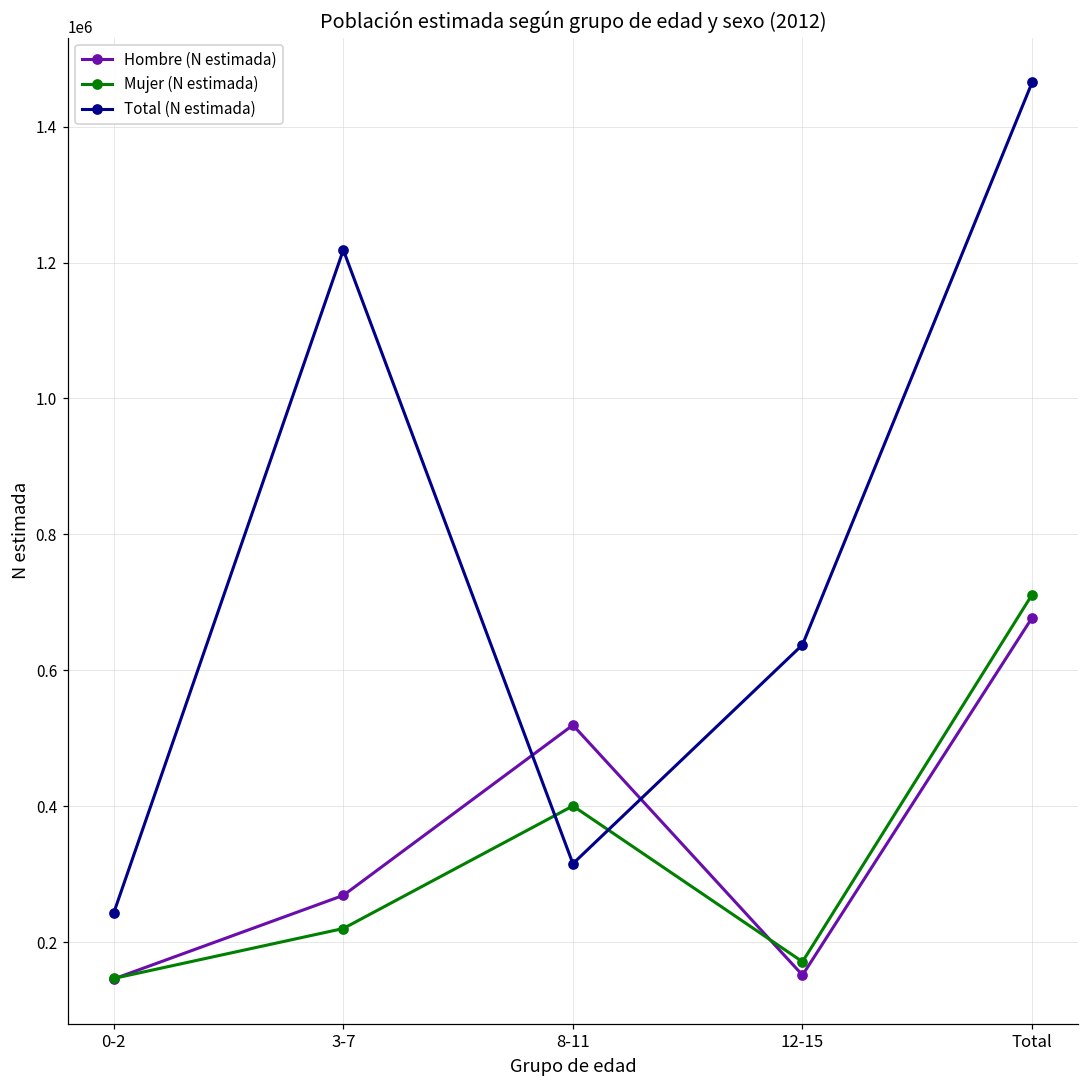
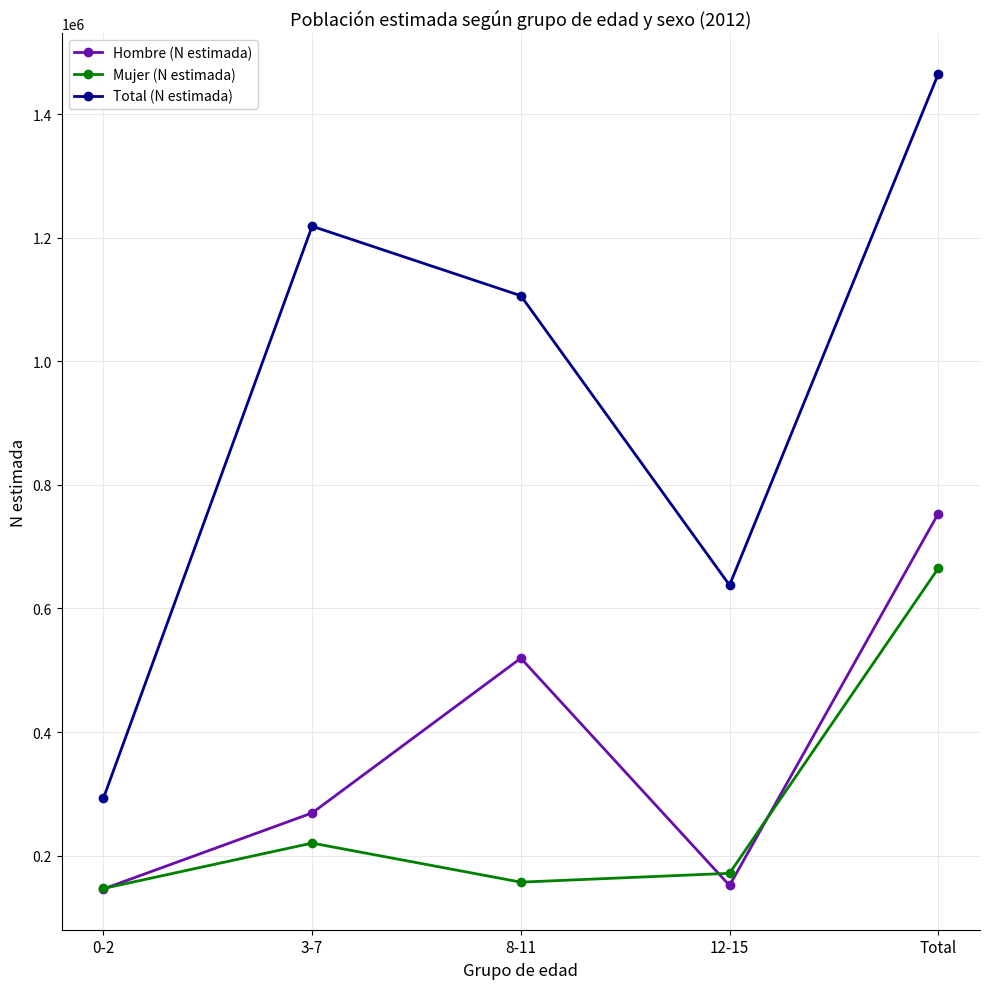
Total (N estimada), 0-2: 240000 -> 290000
Mujer (N estimada), 8-11: 400000 -> 160000
Total (N estimada), 8-11: 320000 -> 1110000
Hombre (N estimada), Total: 680000 -> 750000
Mujer (N estimada), Total: 710000 -> 660000
